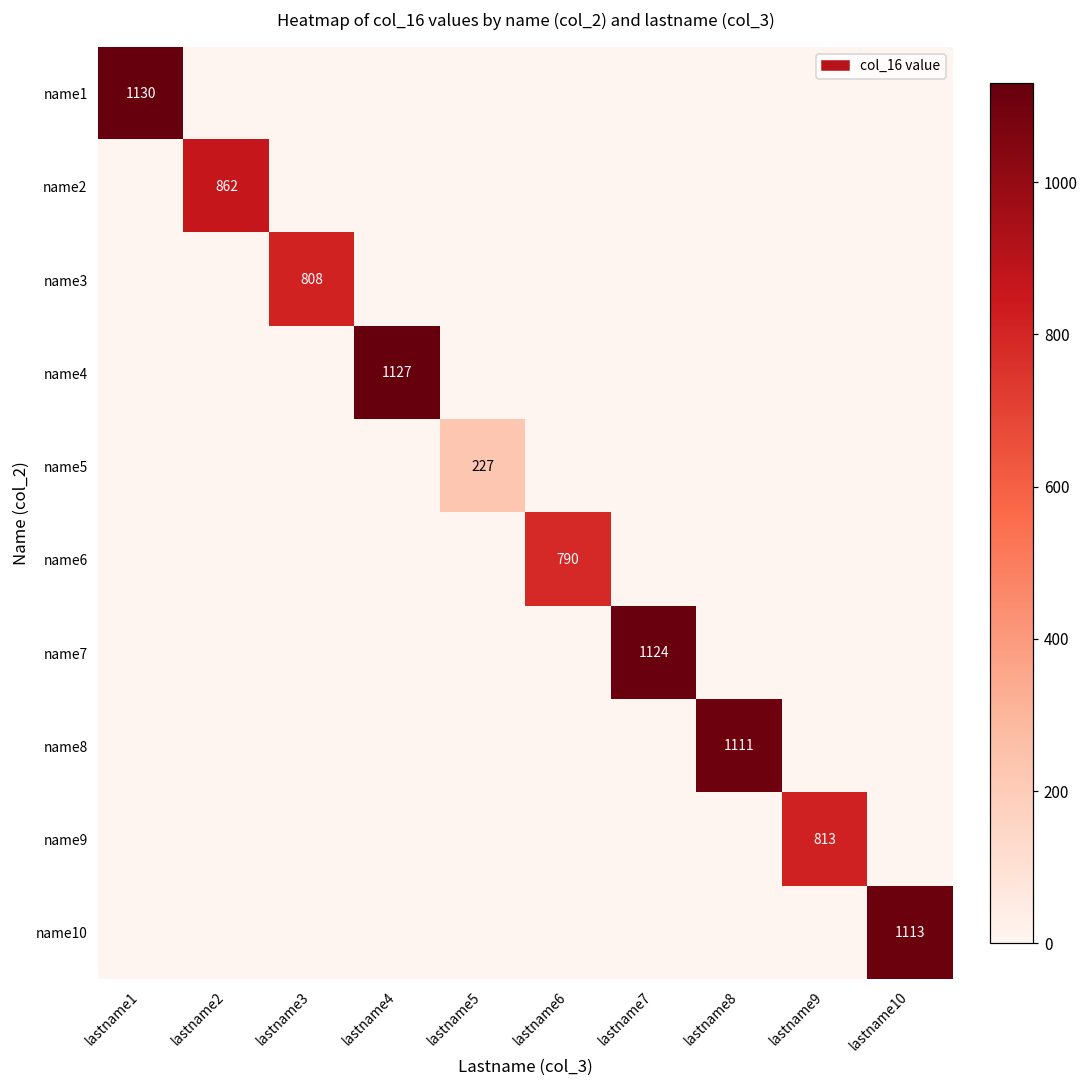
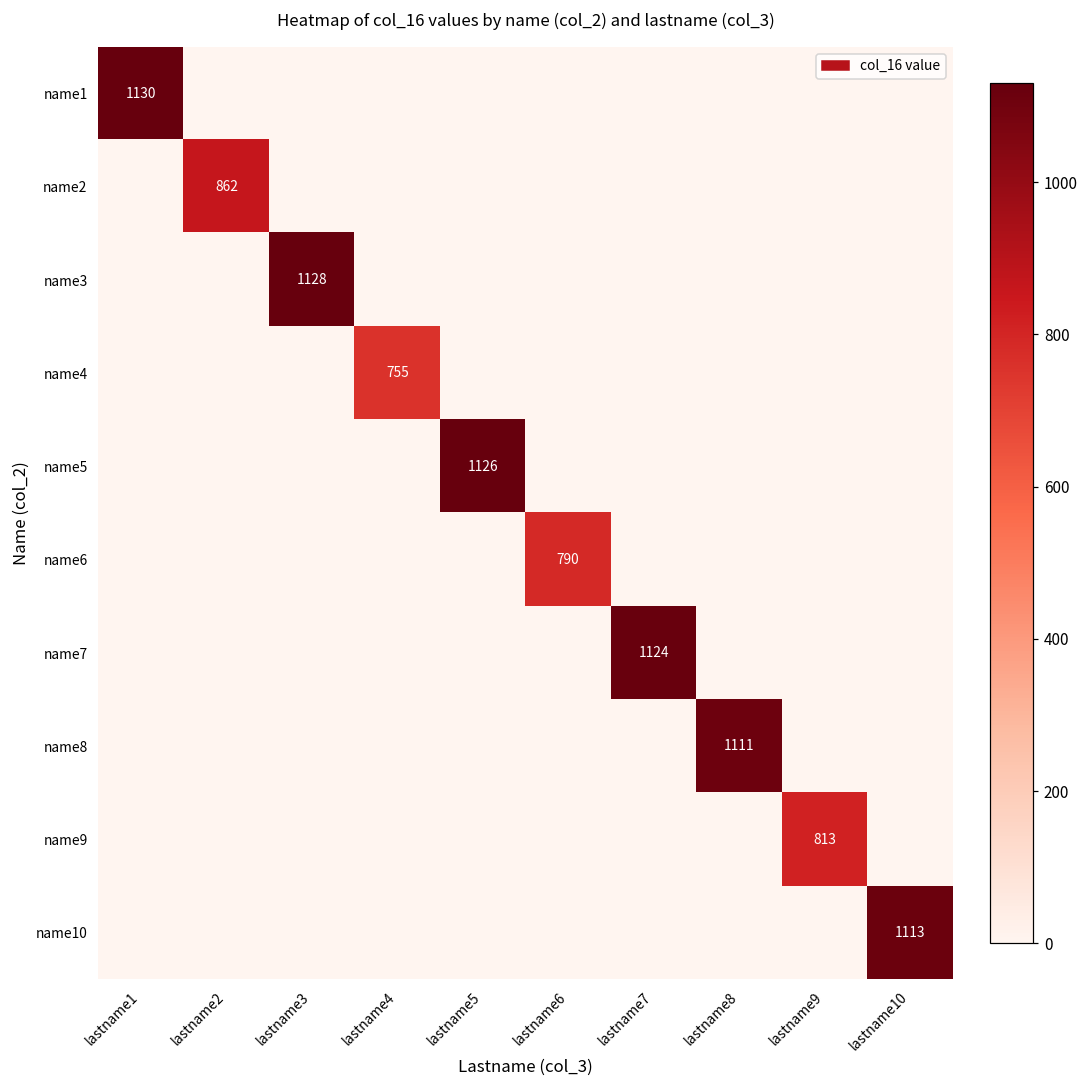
name3, lastname3: 808 -> 1128
name4, lastname4: 1127 -> 755
name5, lastname5: 227 -> 1126
